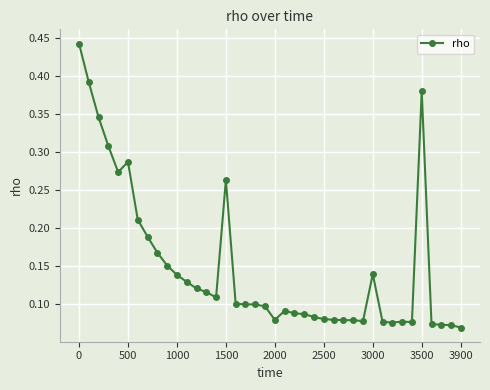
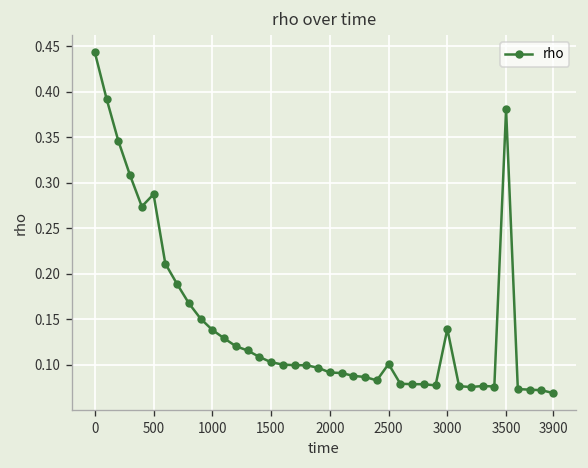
1500: 0.26 -> 0.10
2000: 0.08 -> 0.09
2500: 0.08 -> 0.10
